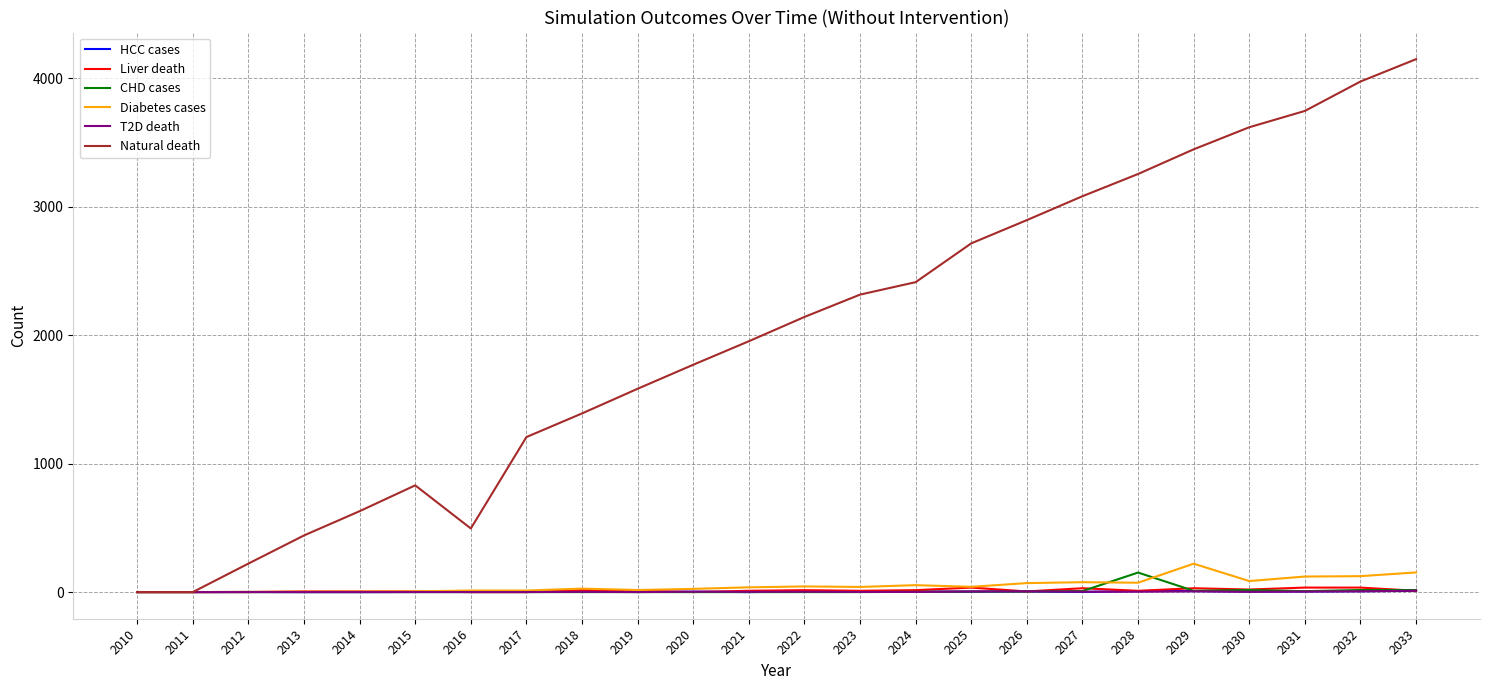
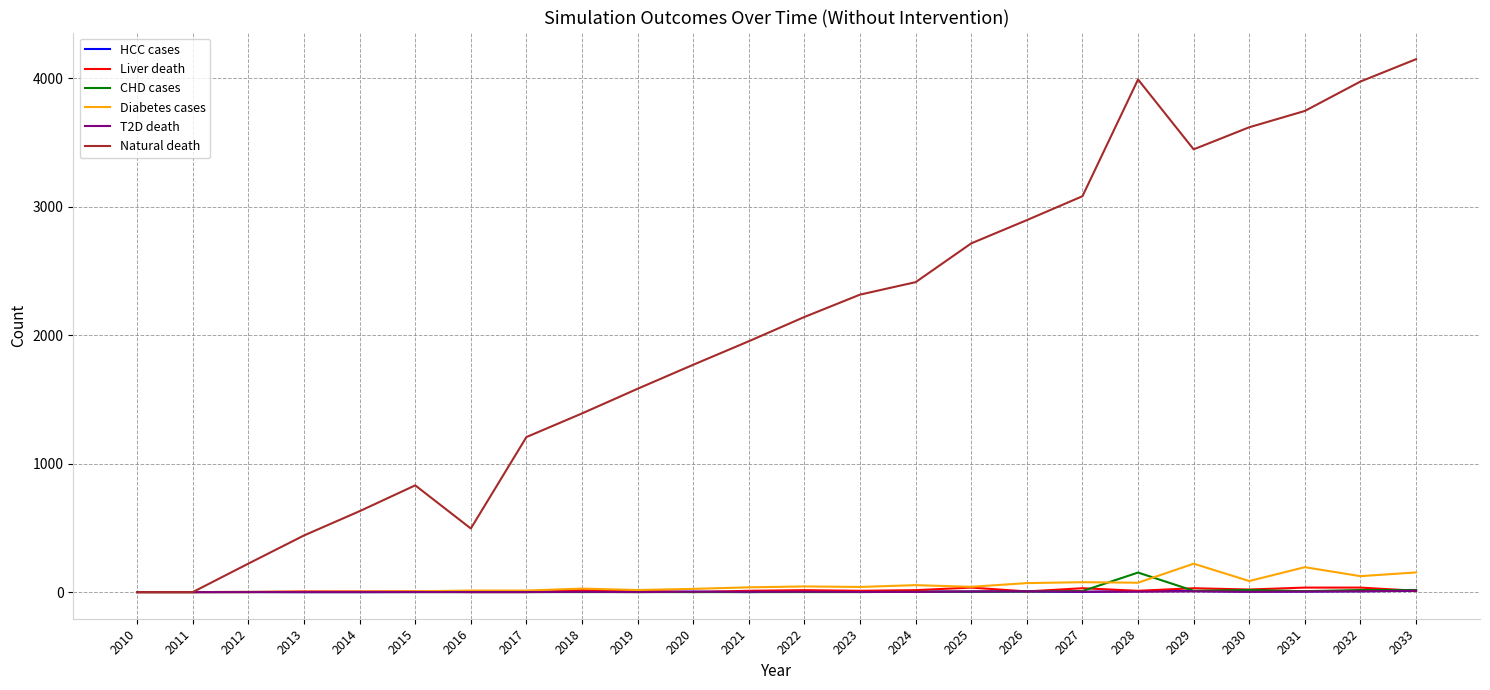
Natural death, 2028: 3260 -> 3990
Diabetes cases, 2031: 120 -> 190
